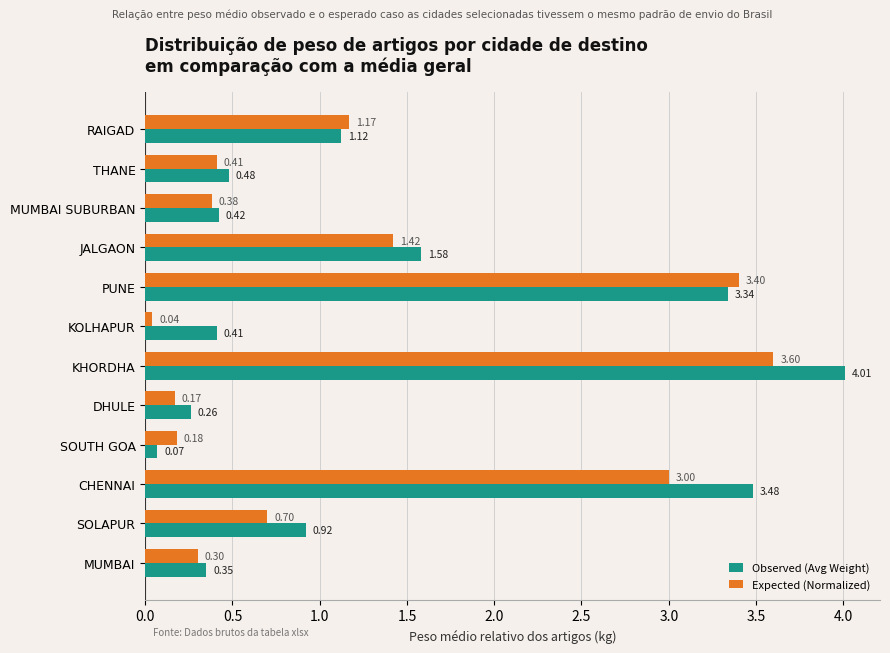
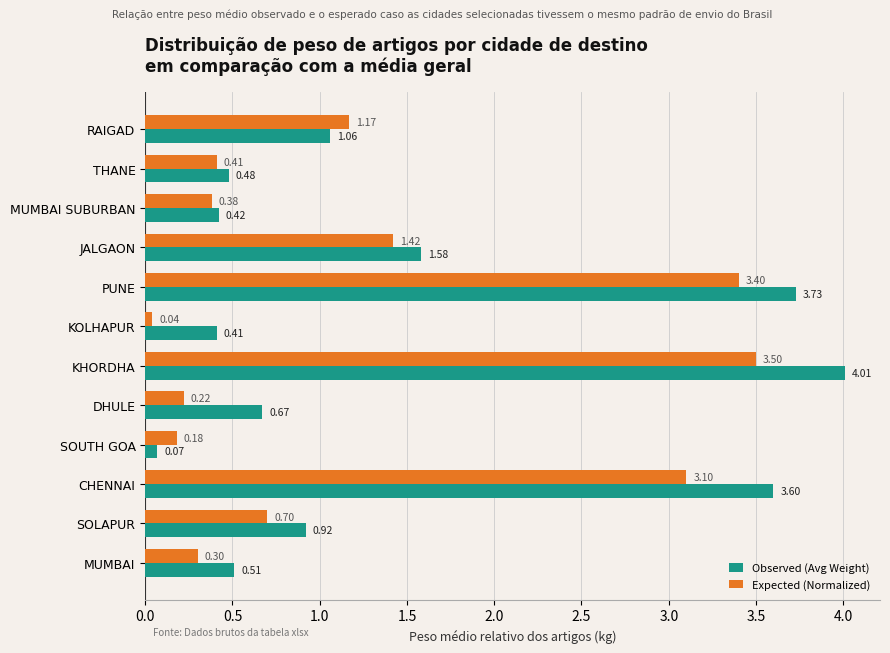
Observed (Avg Weight), RAIGAD: 1.12 -> 1.06
Observed (Avg Weight), PUNE: 3.34 -> 3.73
Expected (Normalized), KHORDHA: 3.60 -> 3.50
Expected (Normalized), DHULE: 0.17 -> 0.22
Observed (Avg Weight), DHULE: 0.26 -> 0.67
Expected (Normalized), CHENNAI: 3.00 -> 3.10
Observed (Avg Weight), CHENNAI: 3.48 -> 3.60
Observed (Avg Weight), MUMBAI: 0.35 -> 0.51
